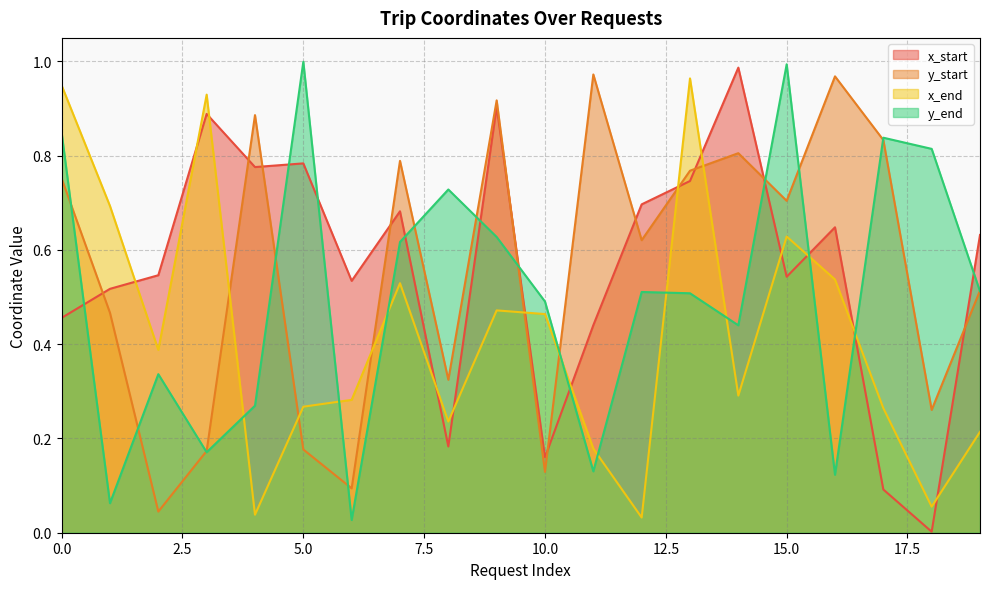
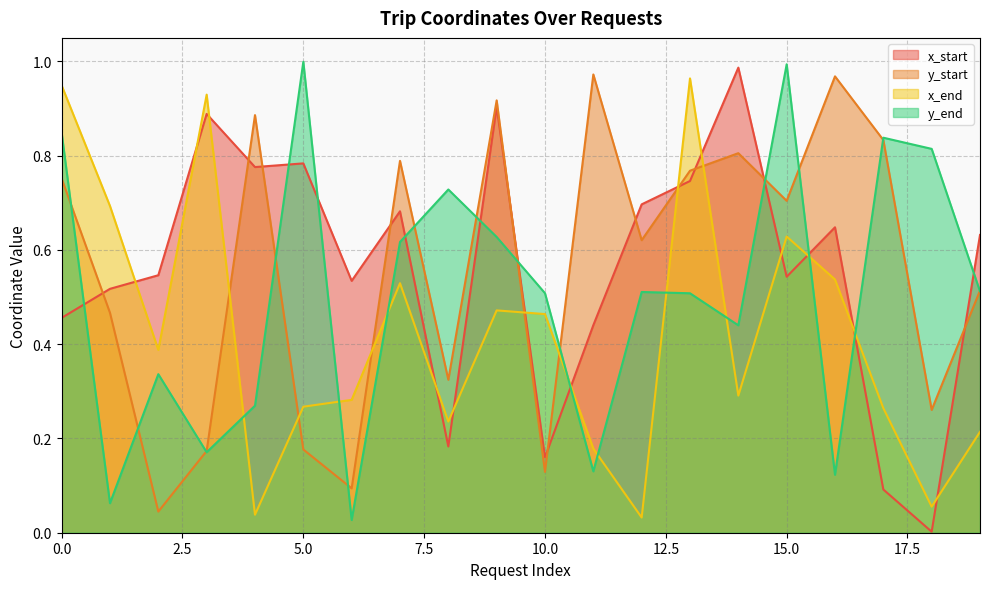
y_end, 10.0: 0.49 -> 0.51
